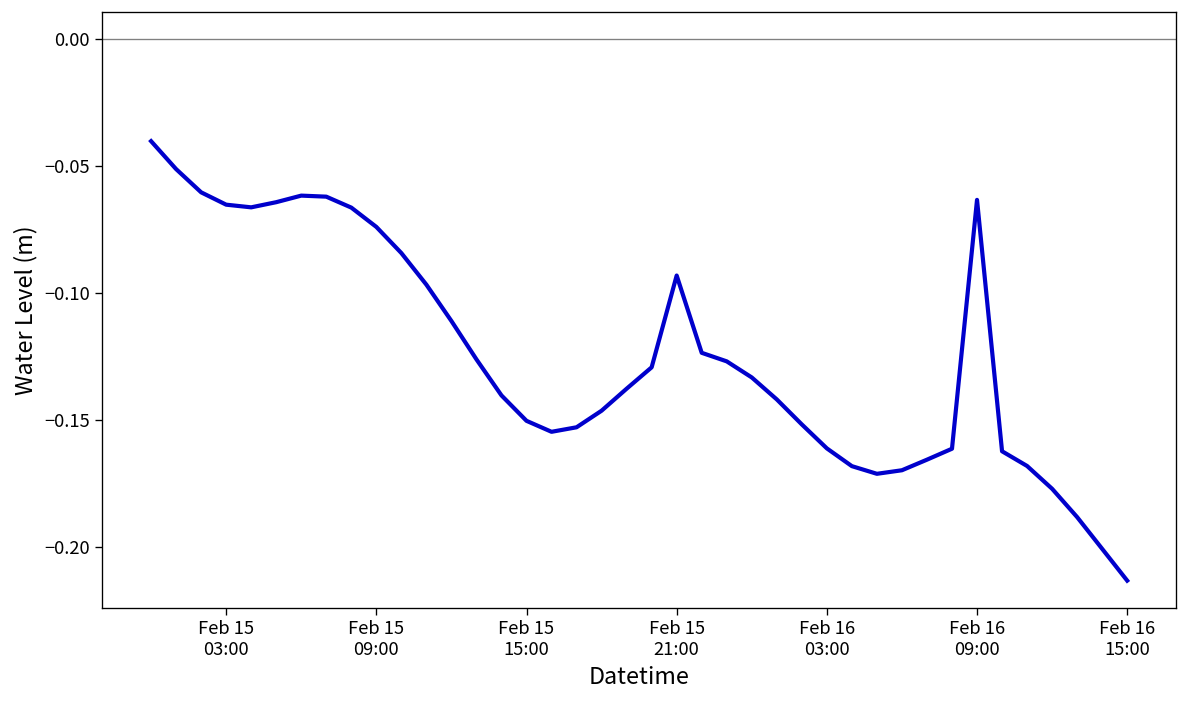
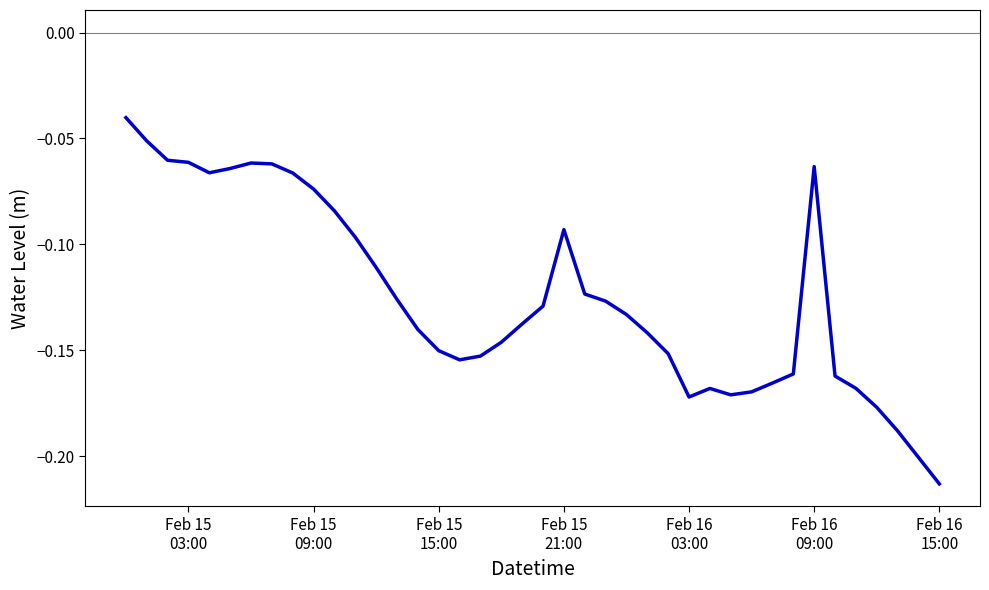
Feb 15 03:00: -0.065 -> -0.061
Feb 16 03:00: -0.161 -> -0.172
